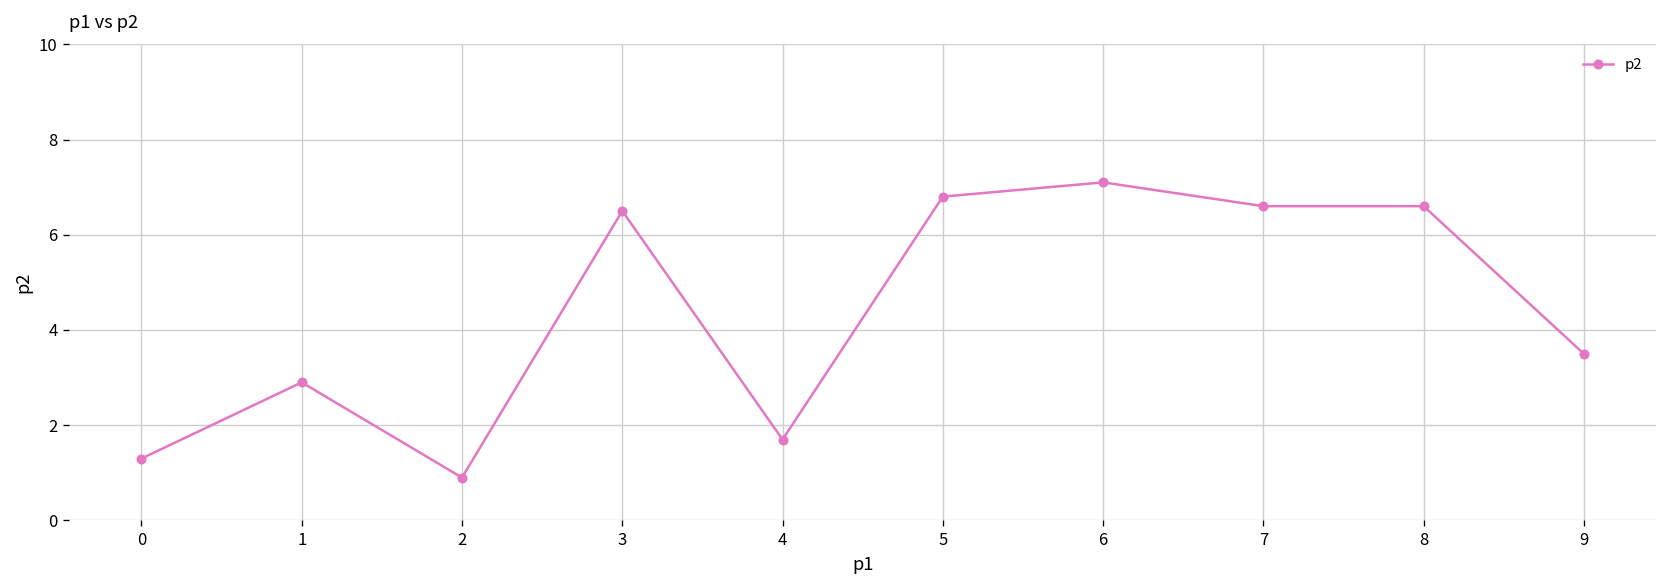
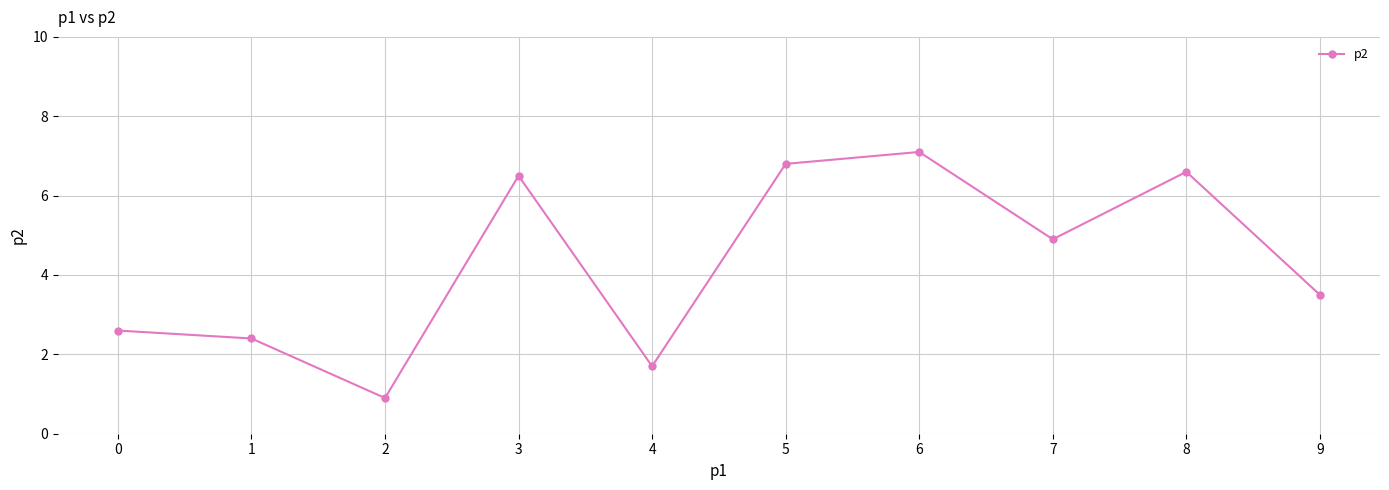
0: 1.3 -> 2.6
1: 2.9 -> 2.4
7: 6.6 -> 4.9
